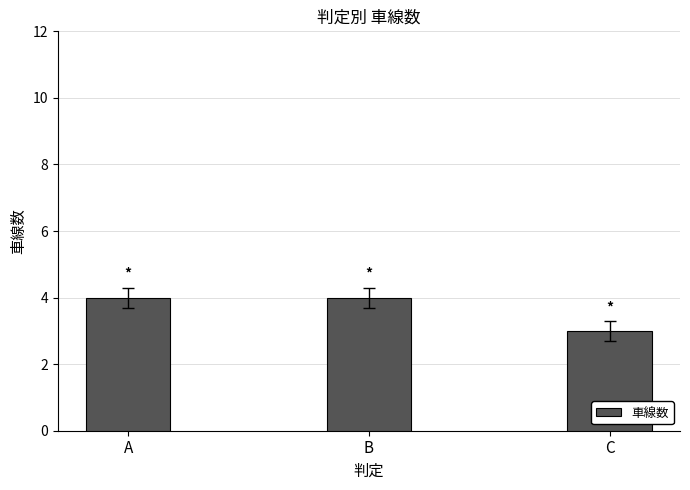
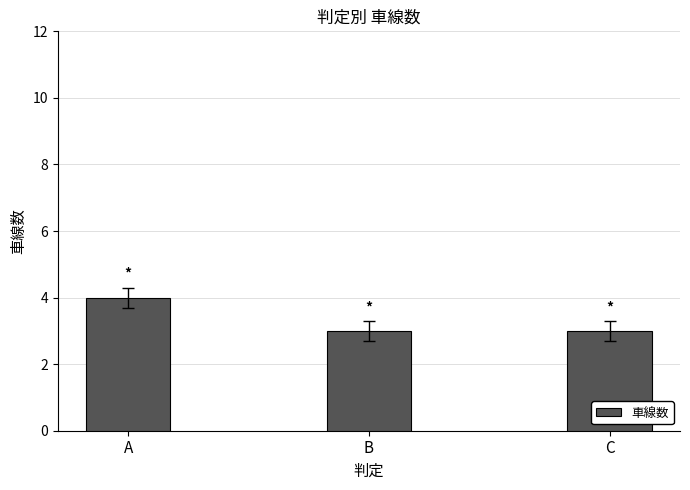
車線数, B: 4 -> 3
